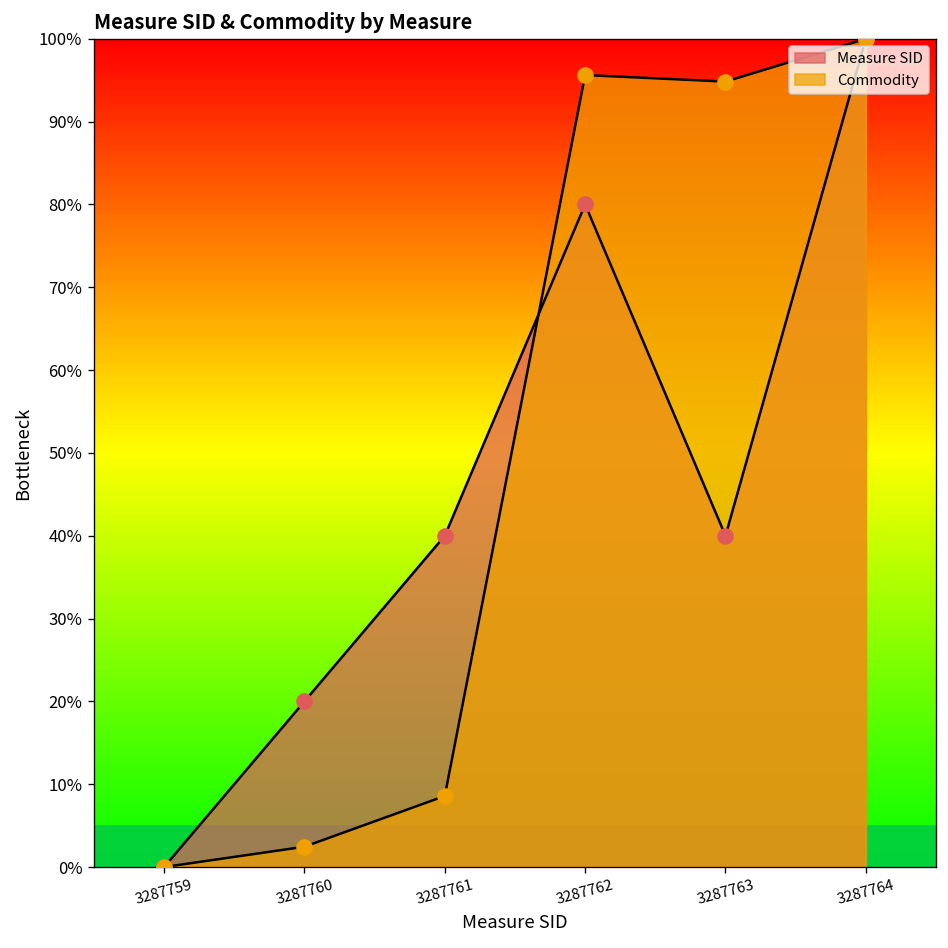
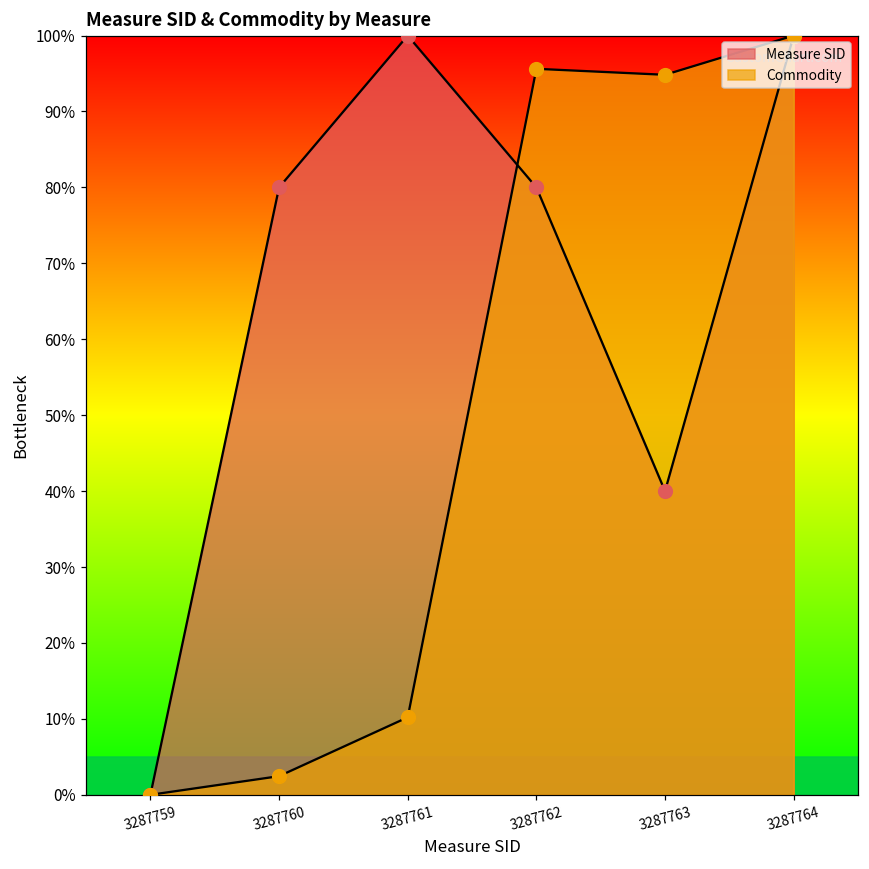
Measure SID, 3287760: 20% -> 80%
Measure SID, 3287761: 40% -> 100%
Commodity, 3287761: 9% -> 10%
